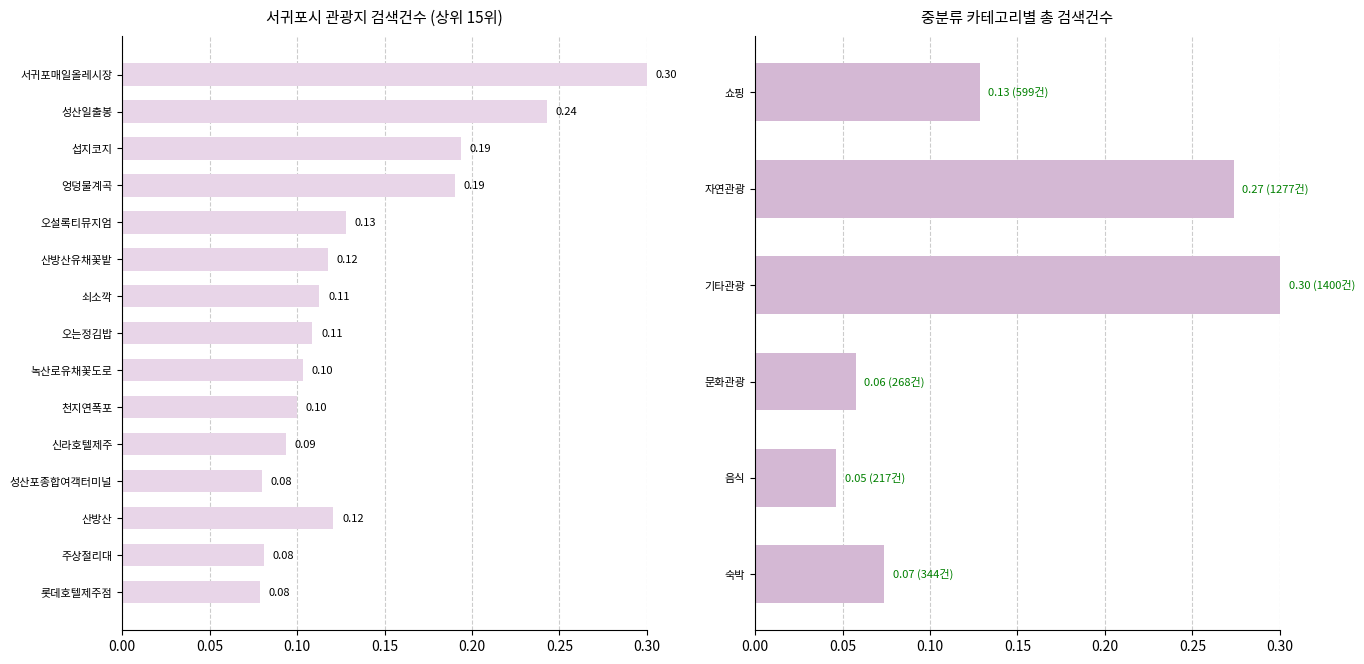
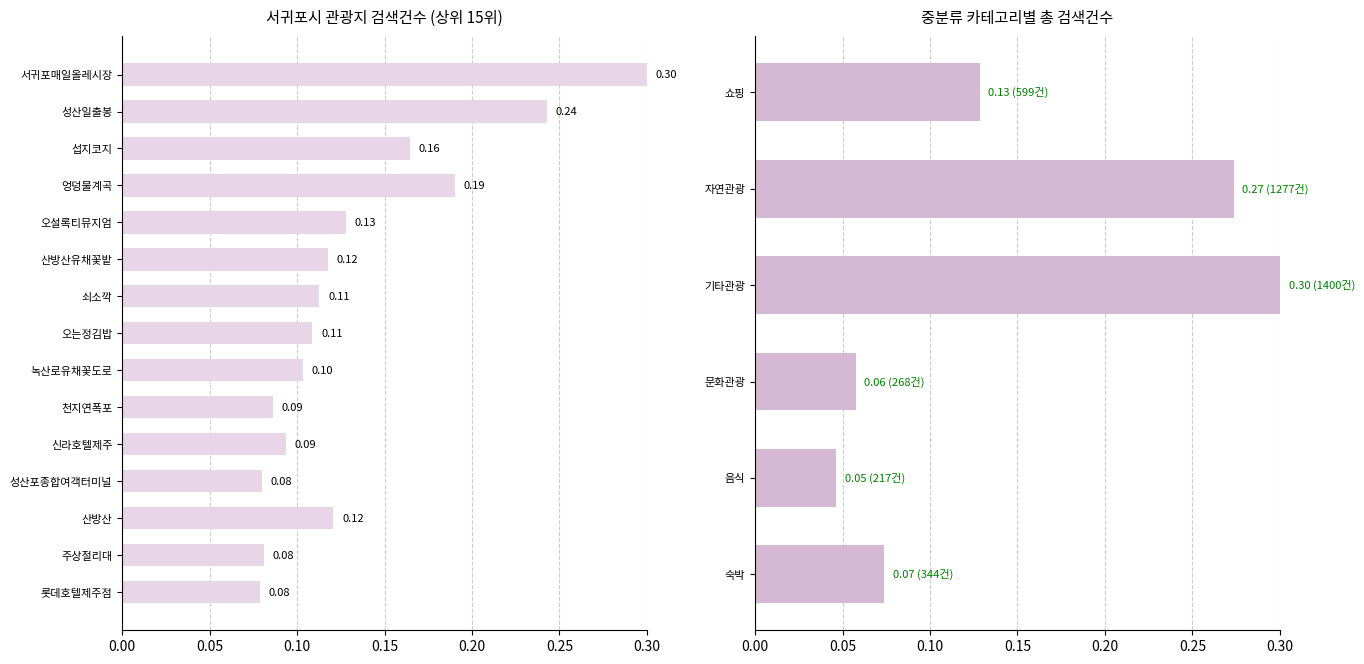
서귀포시 관광지 검색건수 (상위 15위), 섭지코지: 0.19 -> 0.16
서귀포시 관광지 검색건수 (상위 15위), 천지연폭포: 0.10 -> 0.09
